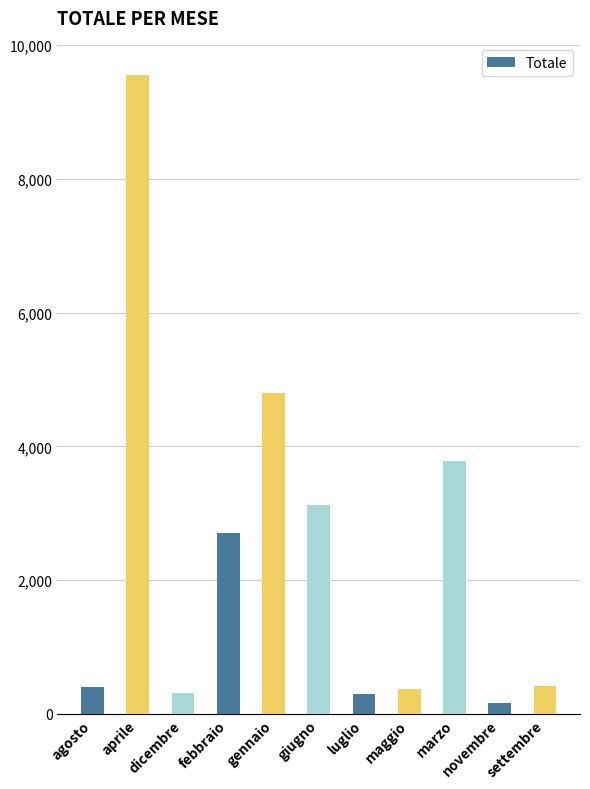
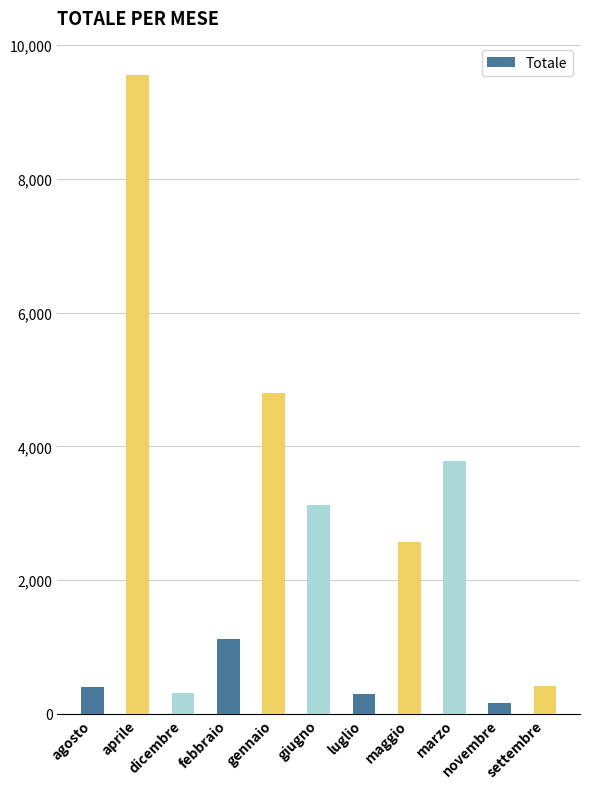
febbraio: 2,700 -> 1,100
maggio: 400 -> 2,600
